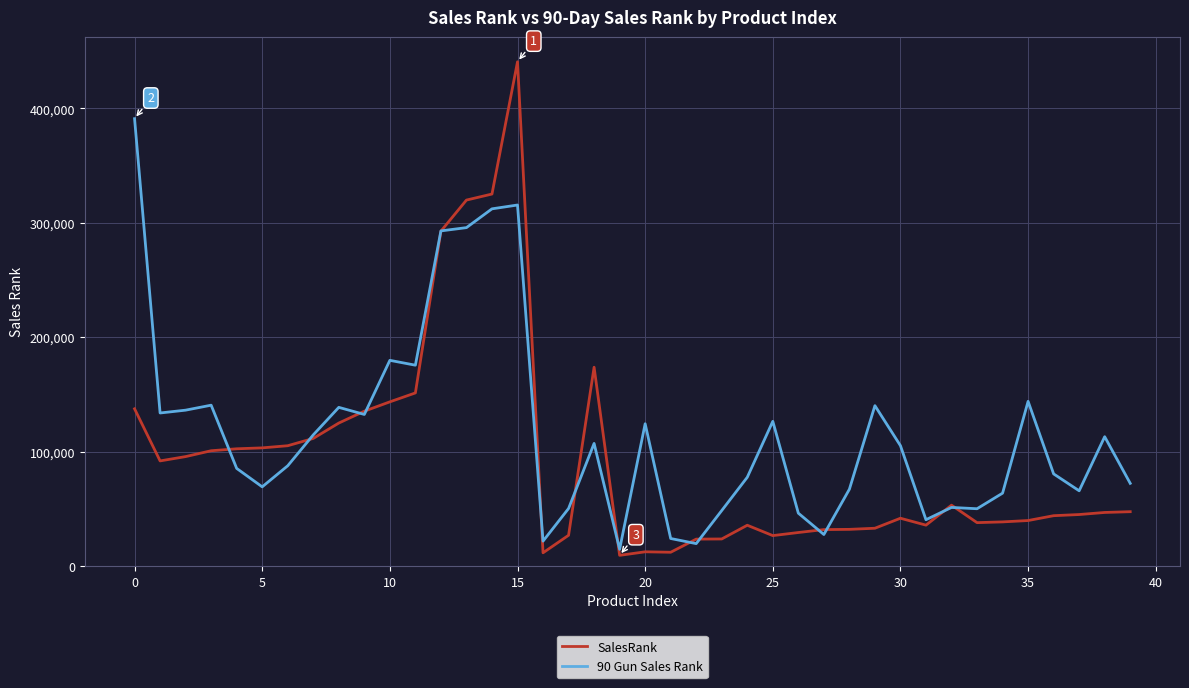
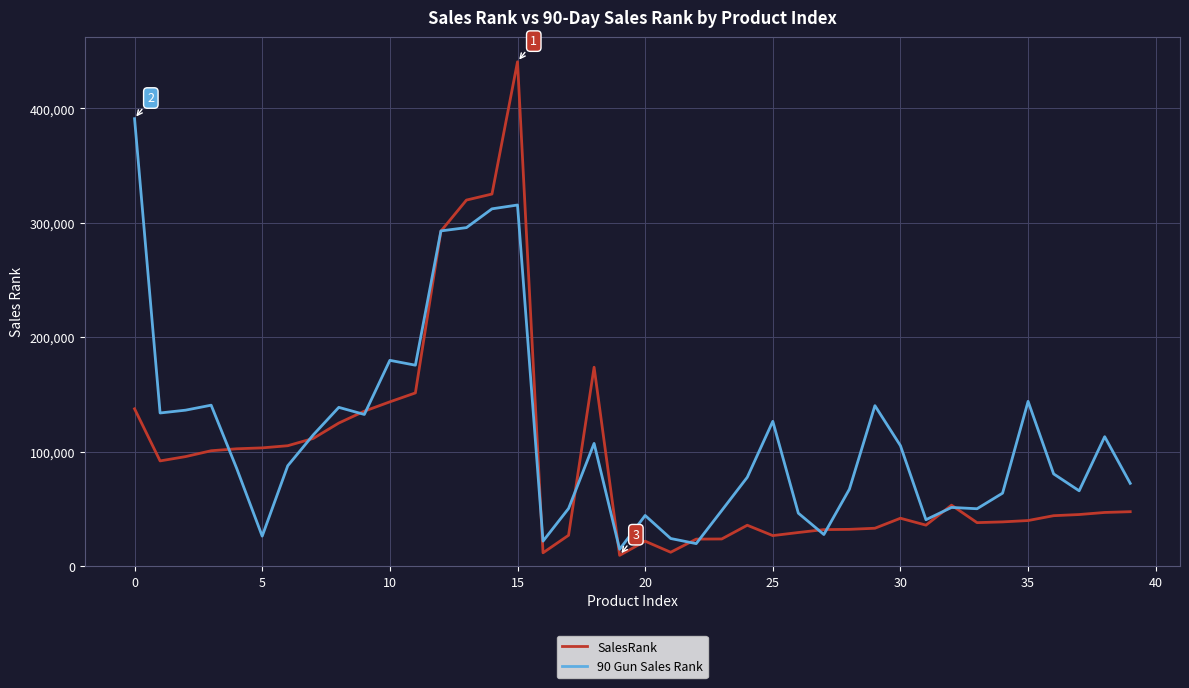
90 Gun Sales Rank, 5: 69,000 -> 26,000
SalesRank, 20: 12,000 -> 22,000
90 Gun Sales Rank, 20: 124,000 -> 44,000
